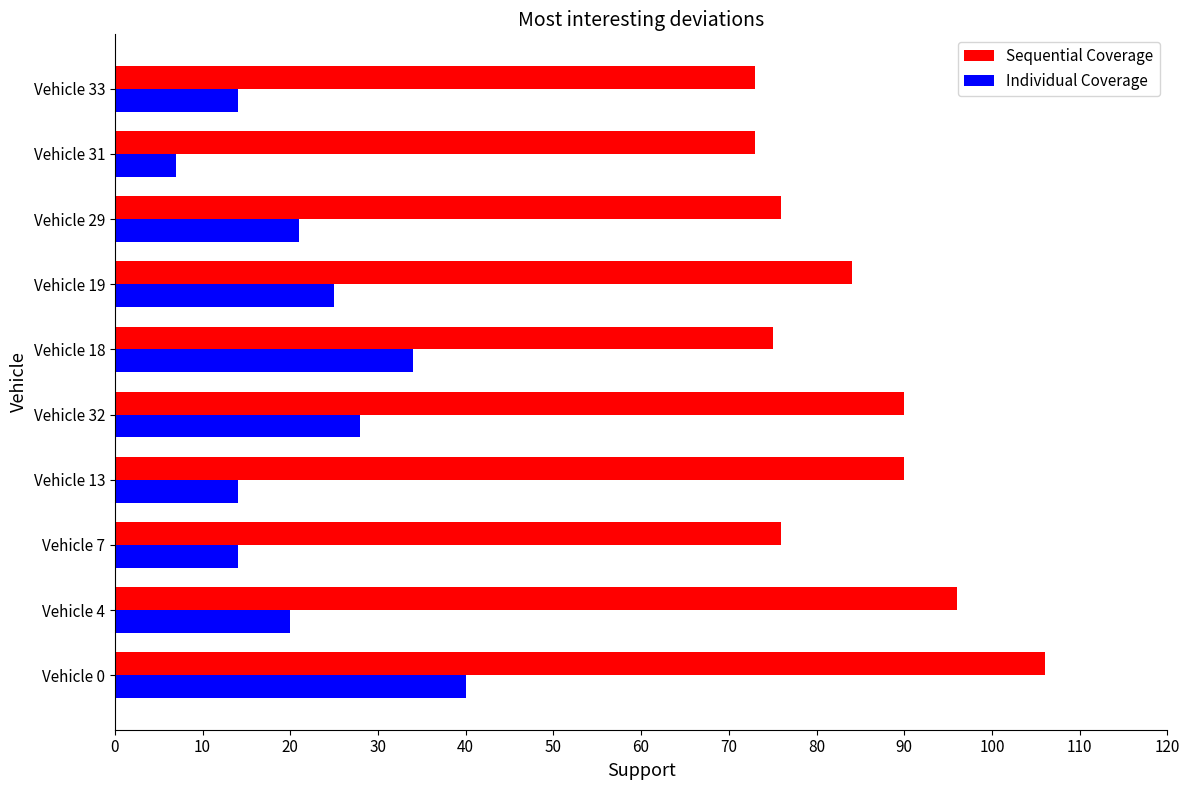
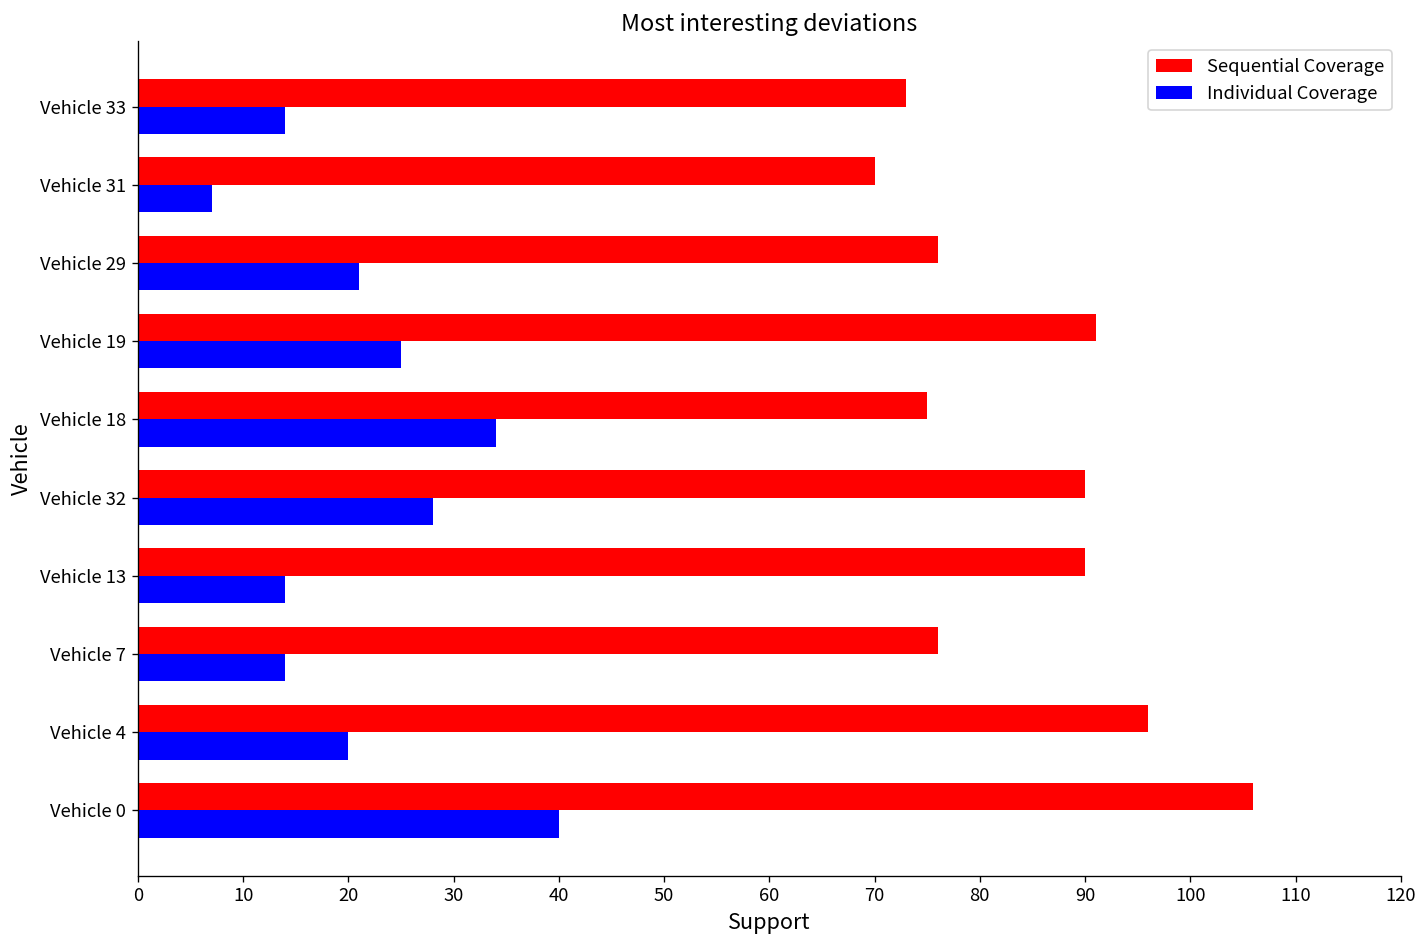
Sequential Coverage, Vehicle 31: 73 -> 70
Sequential Coverage, Vehicle 19: 84 -> 91
